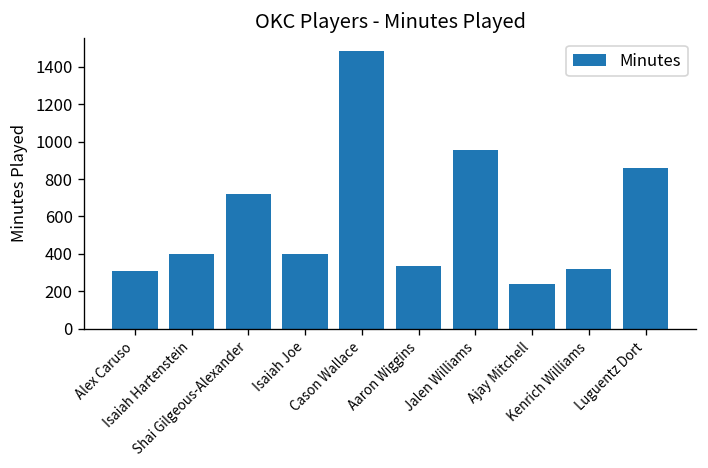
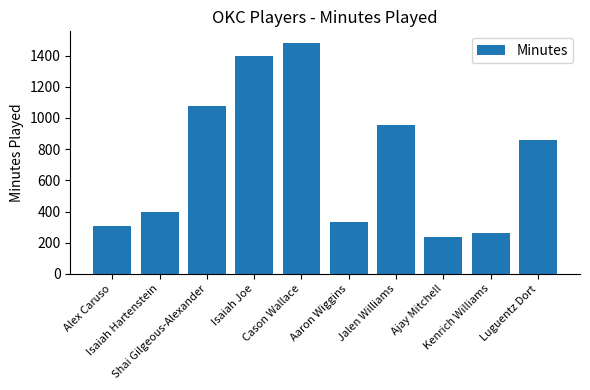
Shai Gilgeous-Alexander: 720 -> 1080
Isaiah Joe: 400 -> 1400
Kenrich Williams: 320 -> 260
